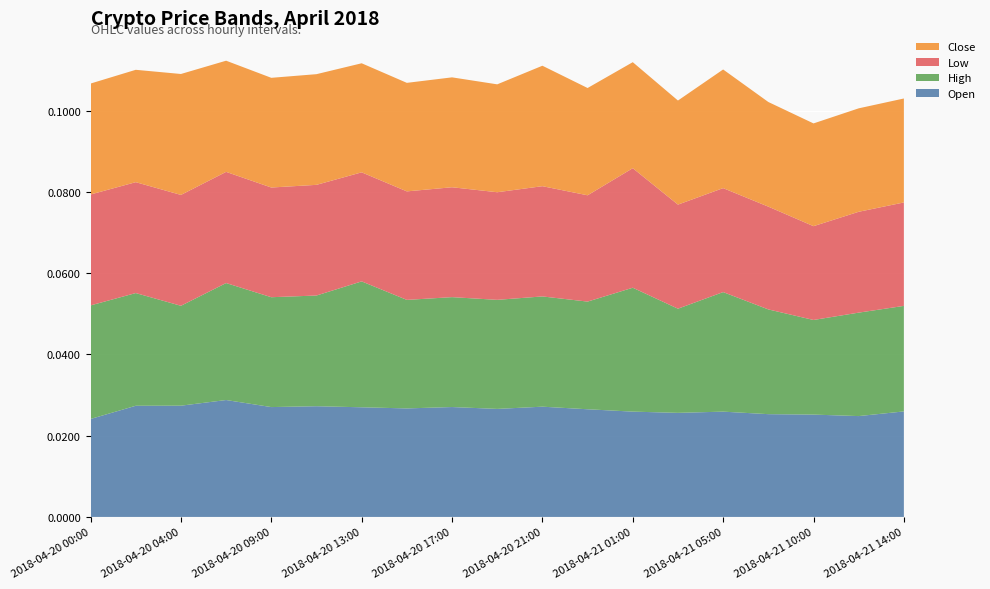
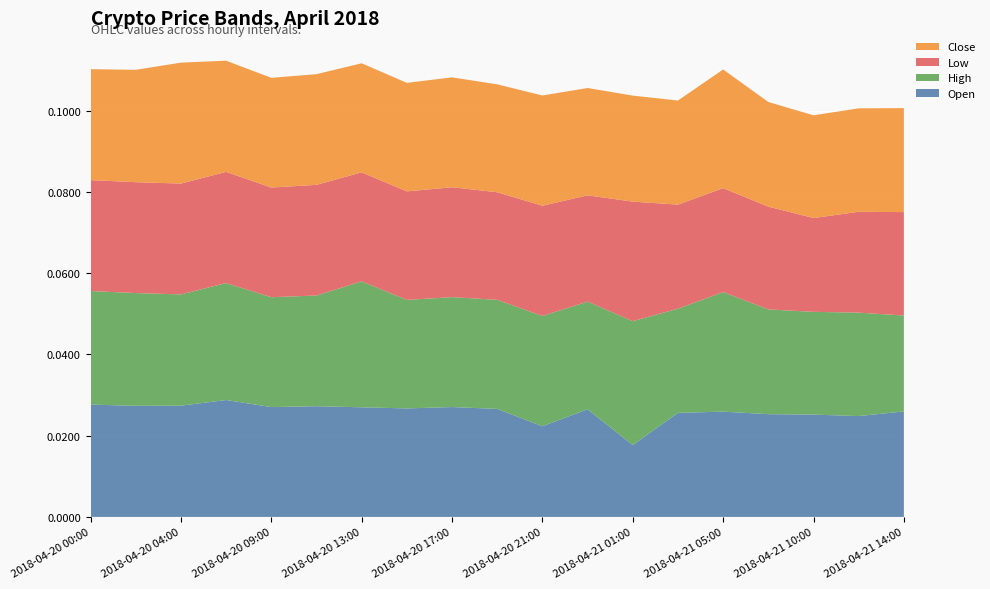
Open, 2018-04-20 00:00: 0.024 -> 0.028
High, 2018-04-20 04:00: 0.025 -> 0.027
Open, 2018-04-20 21:00: 0.027 -> 0.022
Close, 2018-04-20 21:00: 0.030 -> 0.027
Open, 2018-04-21 01:00: 0.026 -> 0.018
High, 2018-04-21 10:00: 0.023 -> 0.025
High, 2018-04-21 14:00: 0.026 -> 0.024
